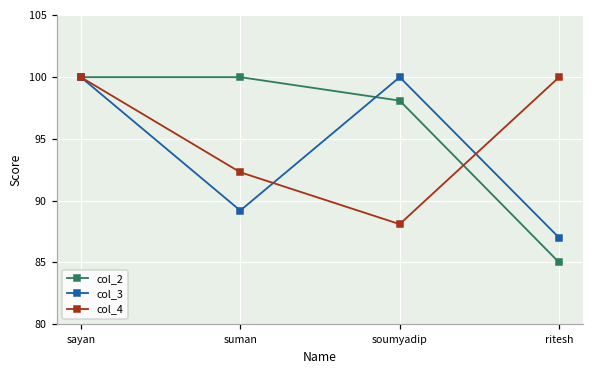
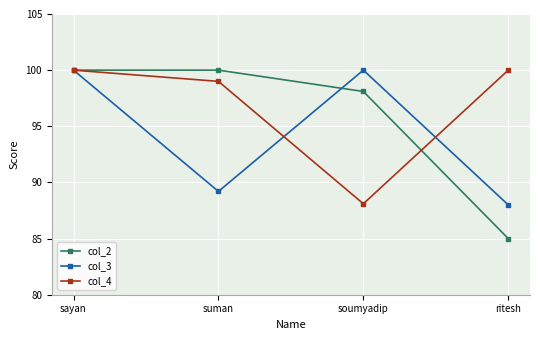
col_4, suman: 92.3 -> 99.0
col_3, ritesh: 87 -> 88
